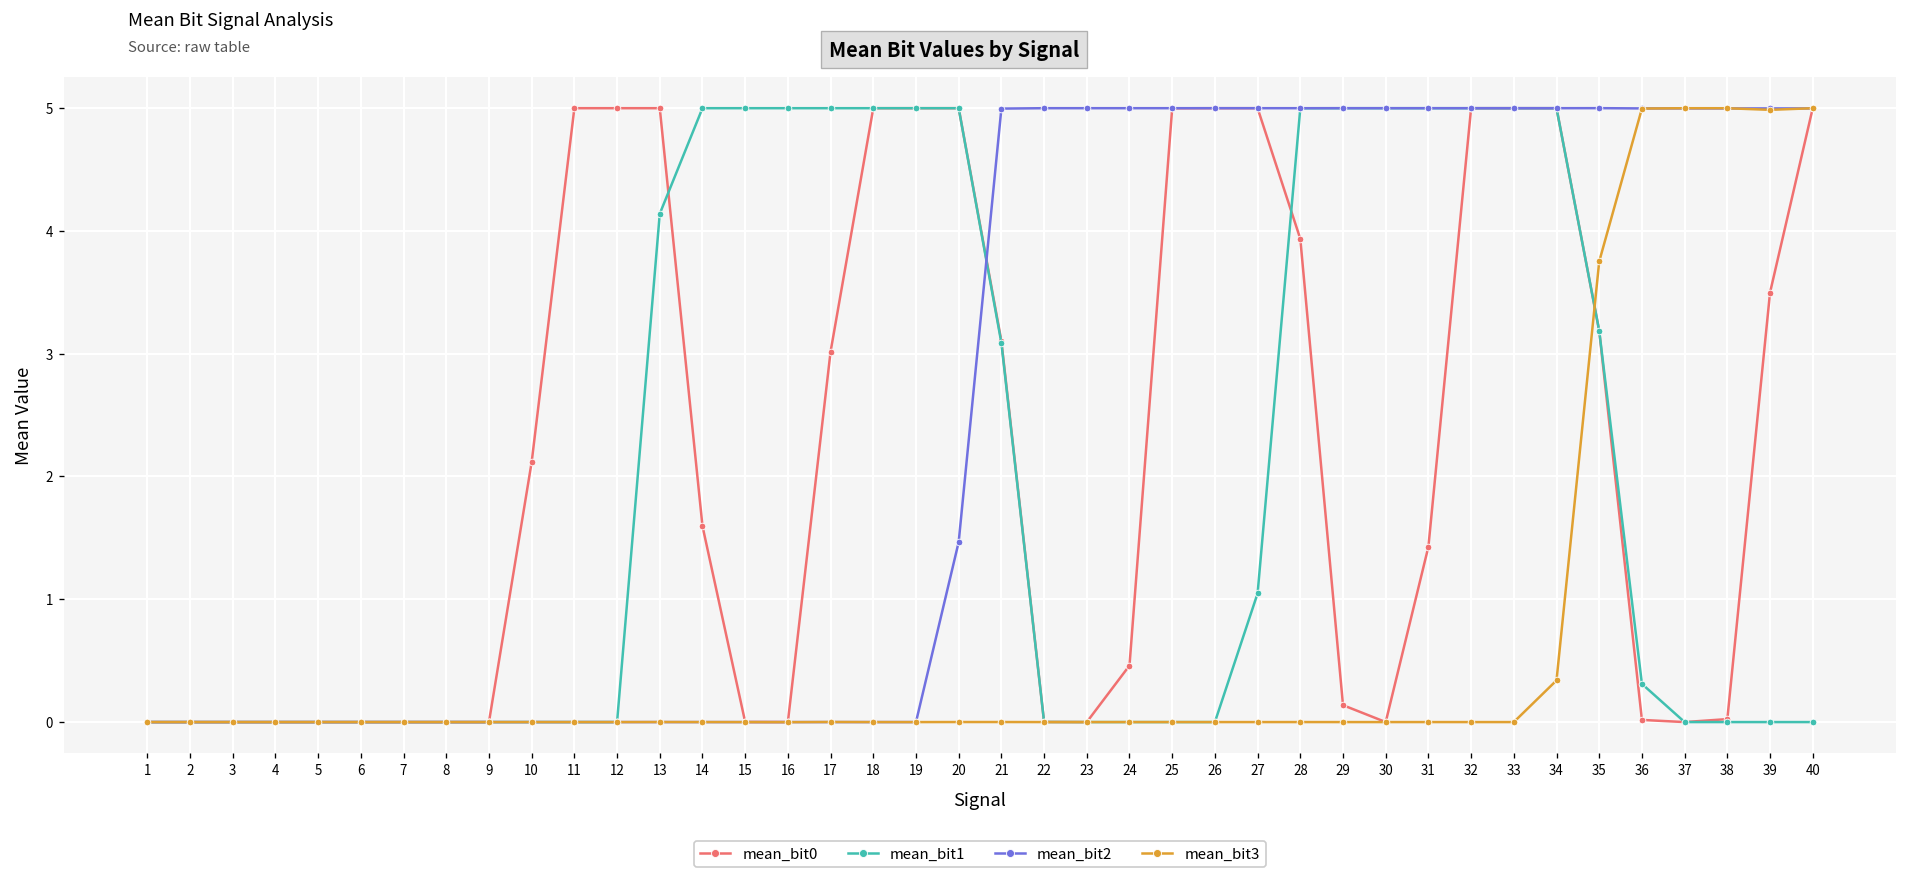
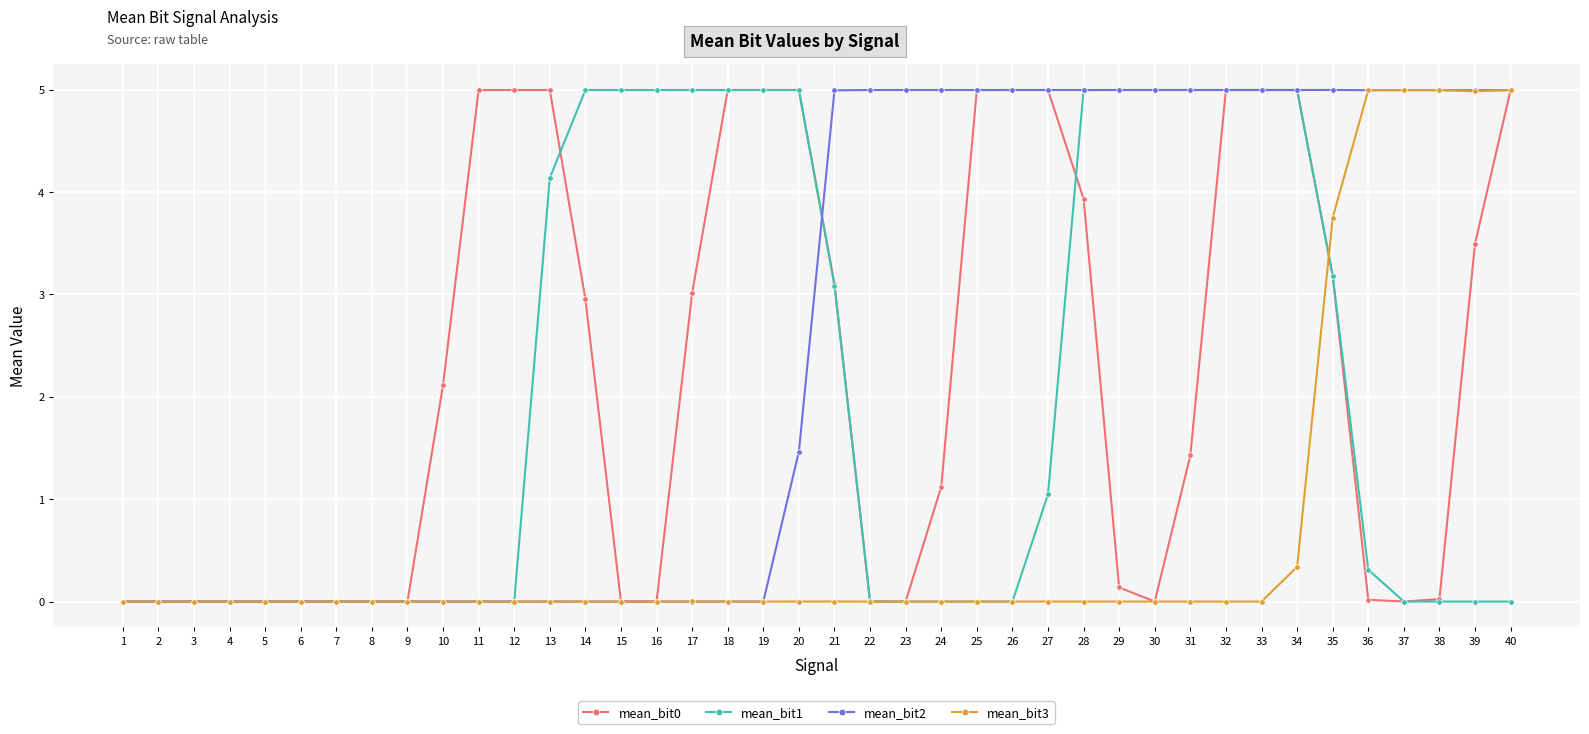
mean_bit0, 14: 1.60 -> 2.95
mean_bit0, 24: 0.46 -> 1.12
